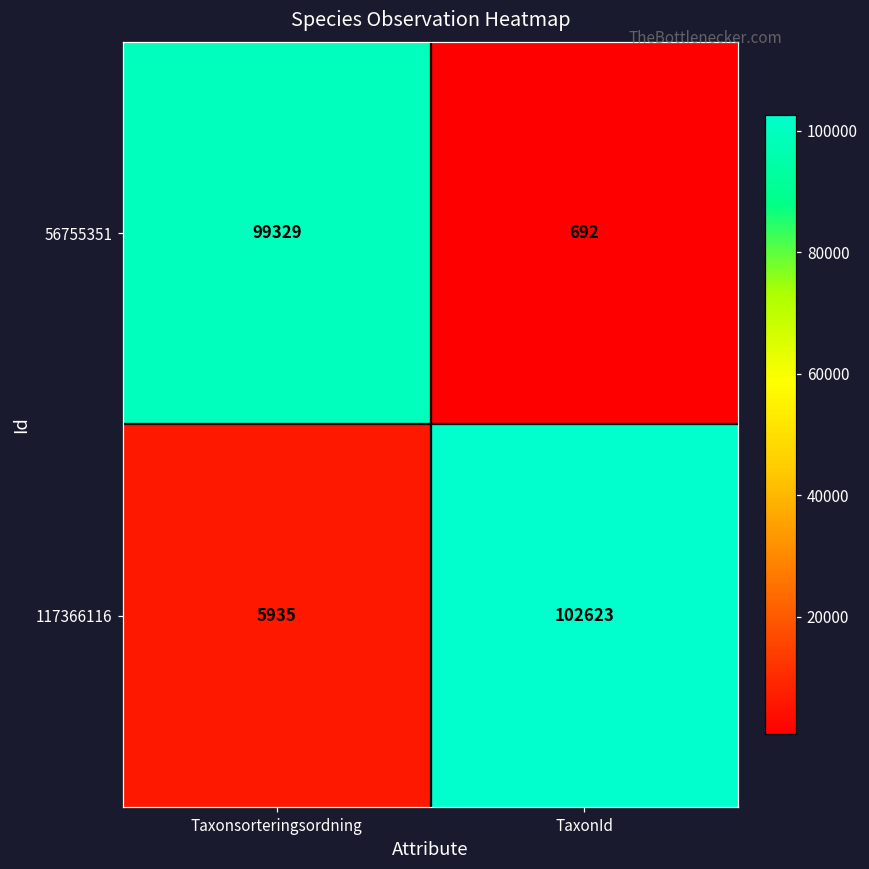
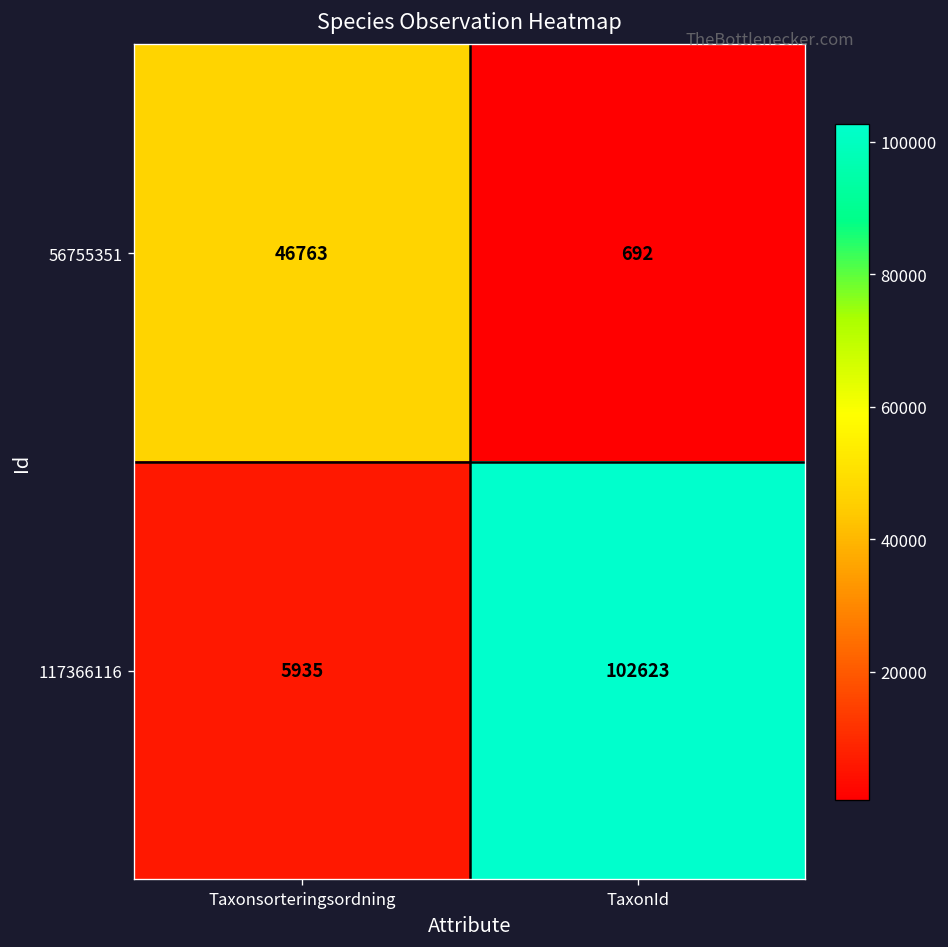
56755351, Taxonsorteringsordning: 99329 -> 46763
